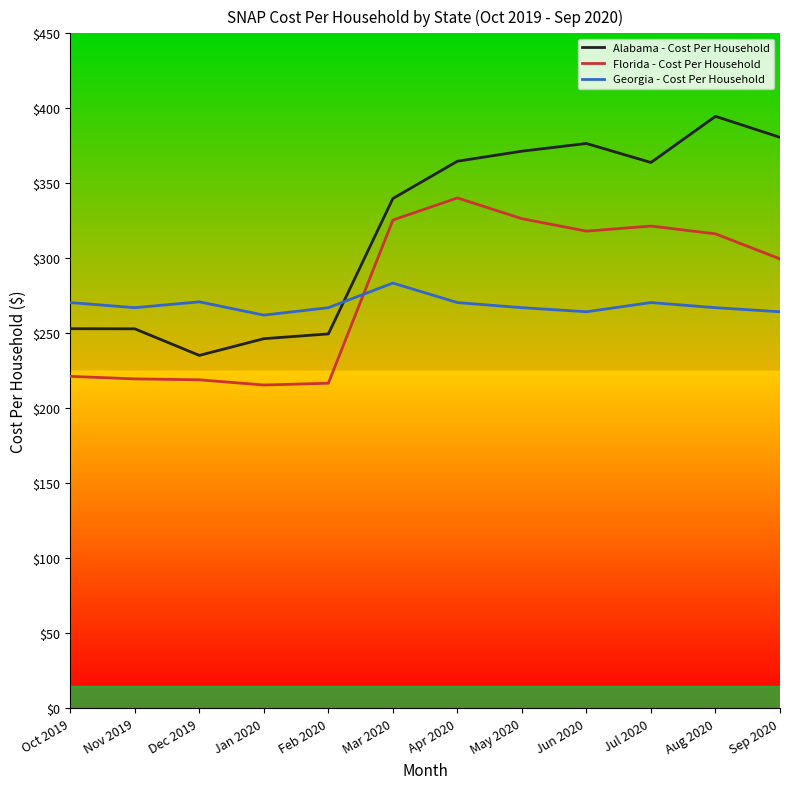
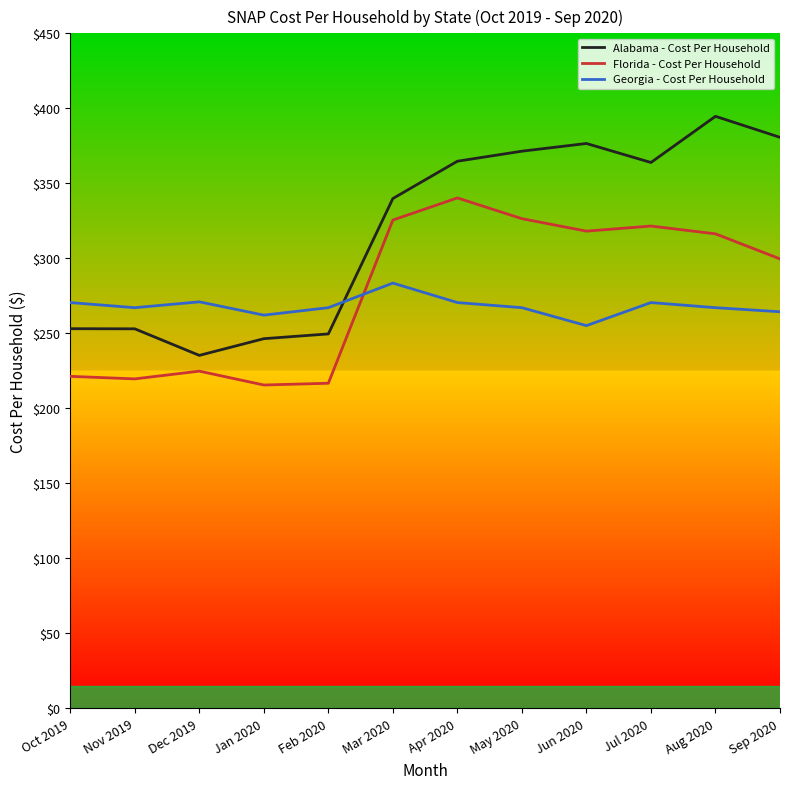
Florida - Cost Per Household, Dec 2019: $219 -> $225
Georgia - Cost Per Household, Jun 2020: $264 -> $255
